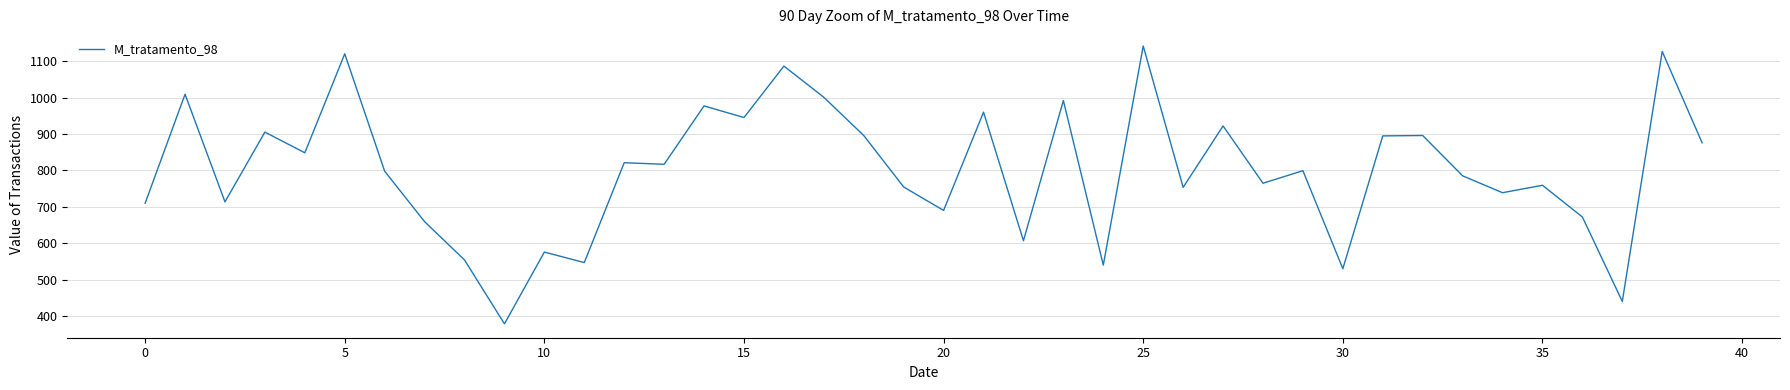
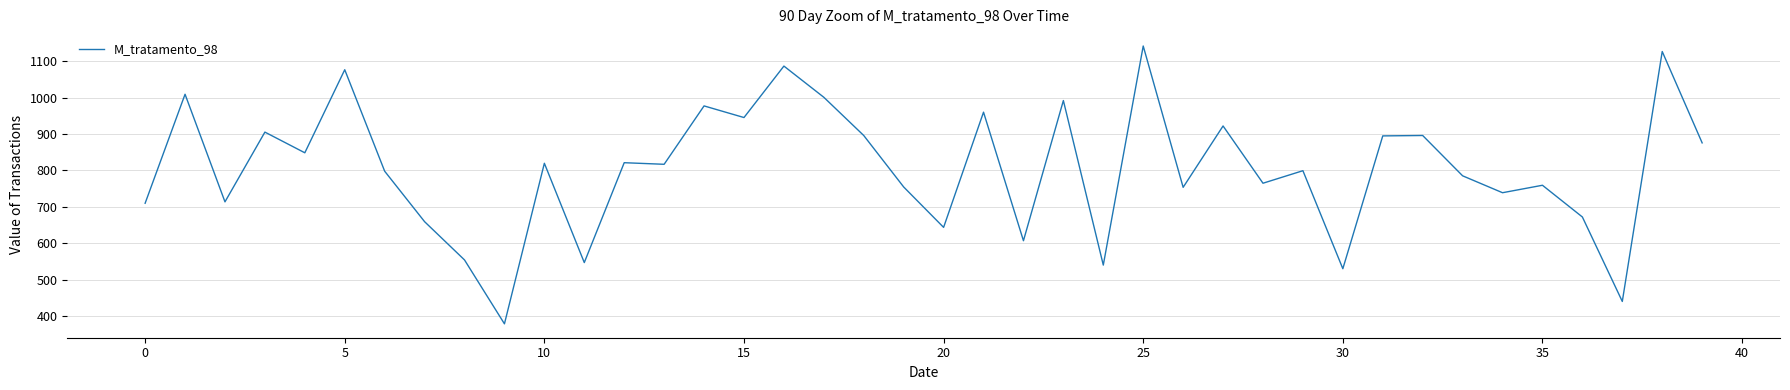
5: 1120 -> 1080
10: 580 -> 820
20: 690 -> 640
